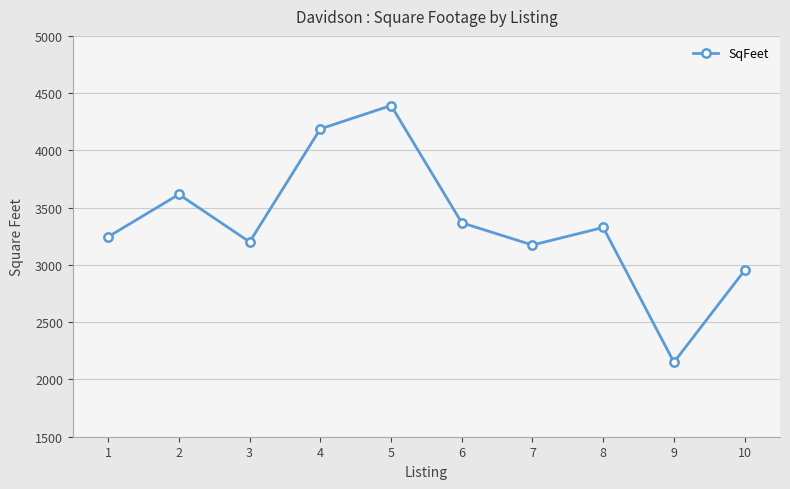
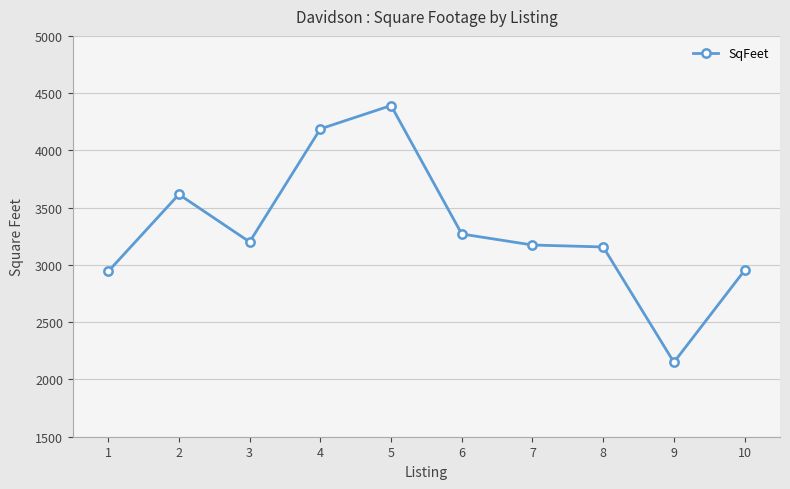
1: 3250 -> 2940
6: 3370 -> 3270
8: 3330 -> 3160
